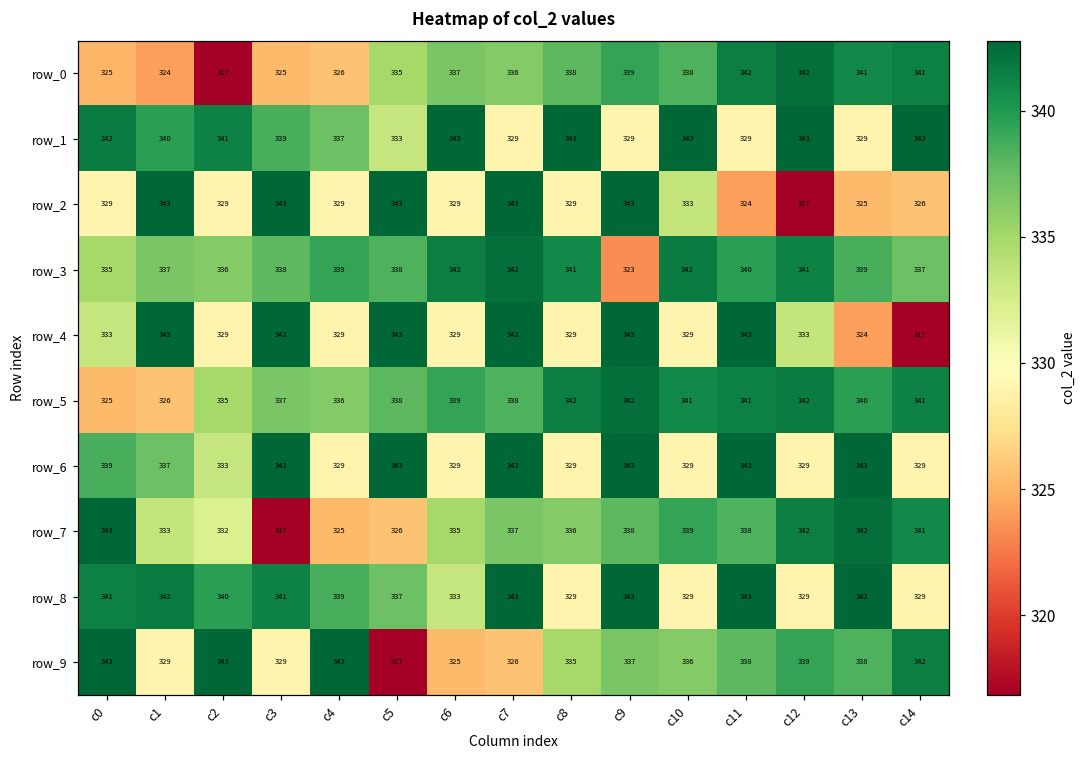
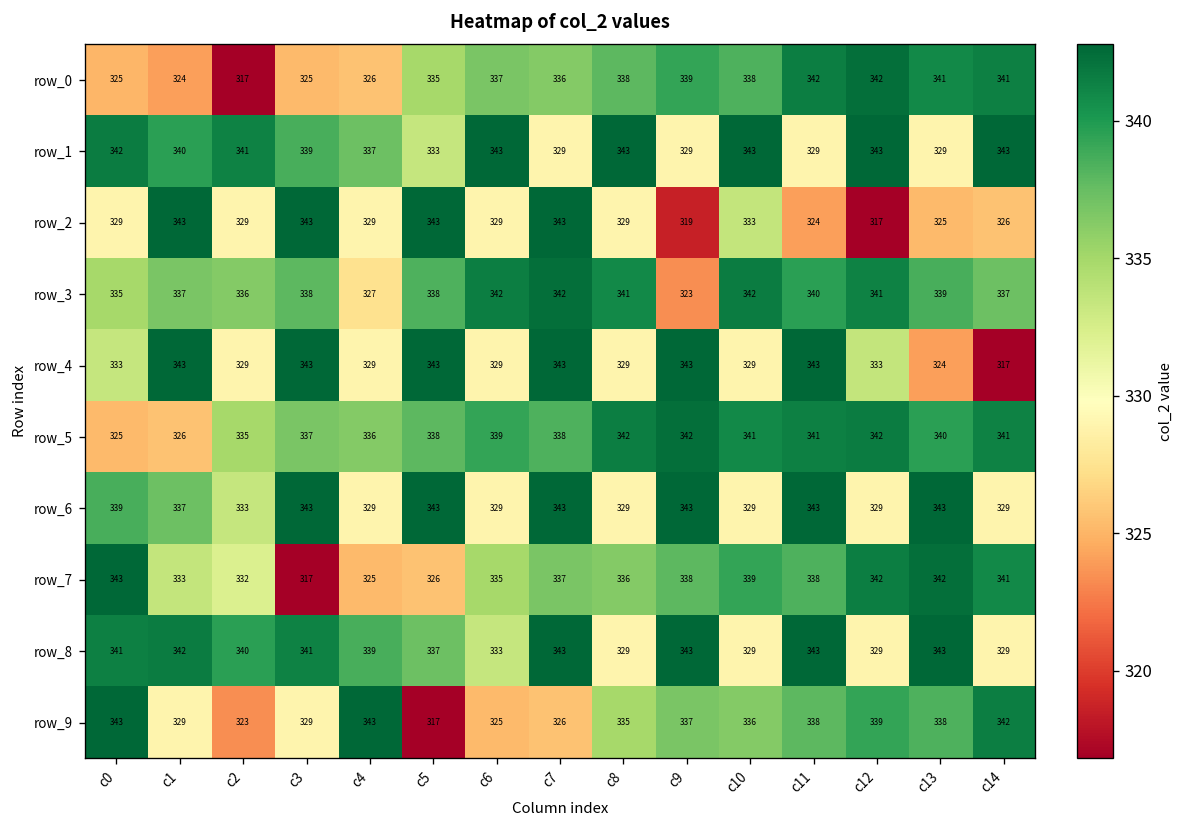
row_2, c9: 343 -> 319
row_3, c4: 339 -> 327
row_9, c2: 343 -> 323
